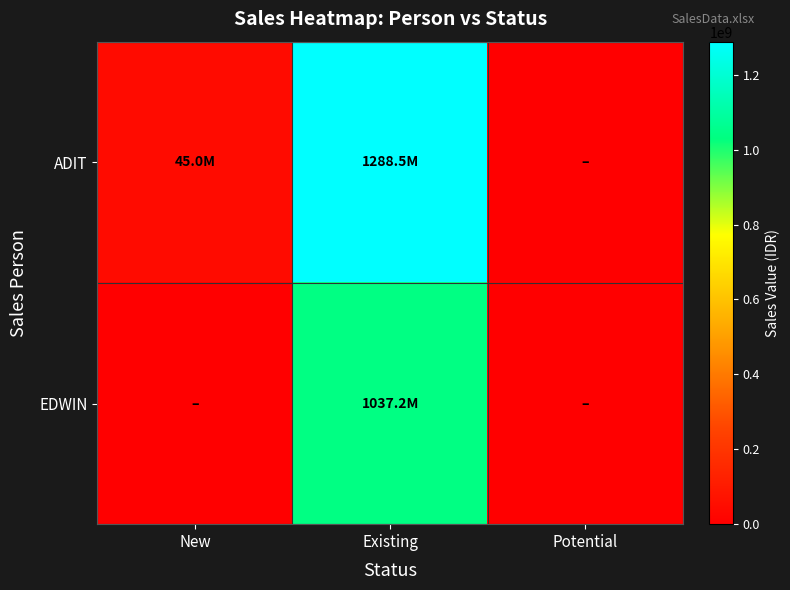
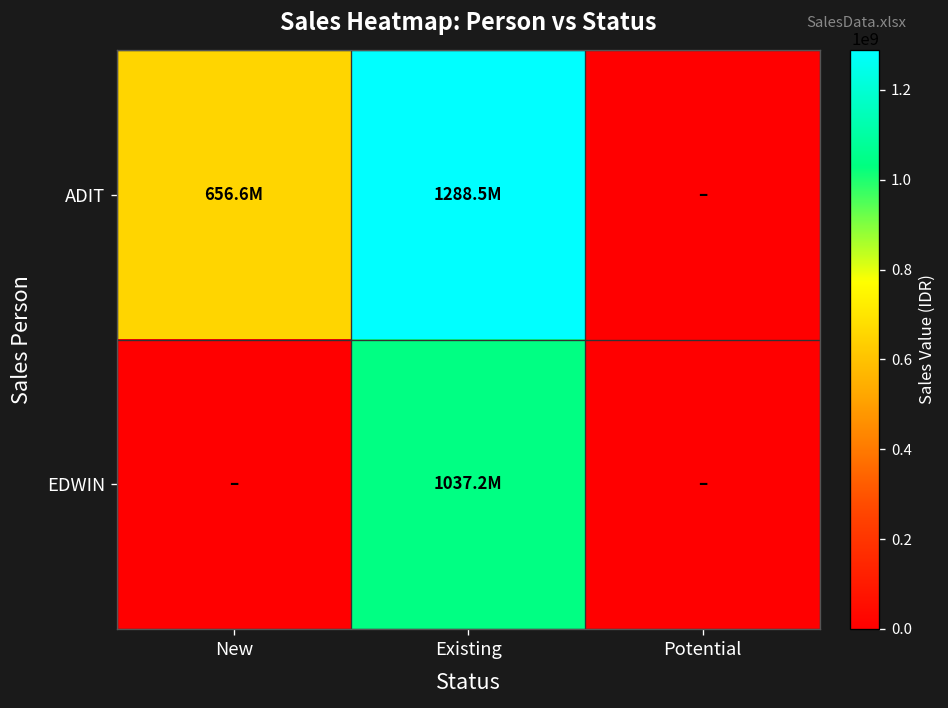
ADIT, New: 45.0M -> 656.6M
